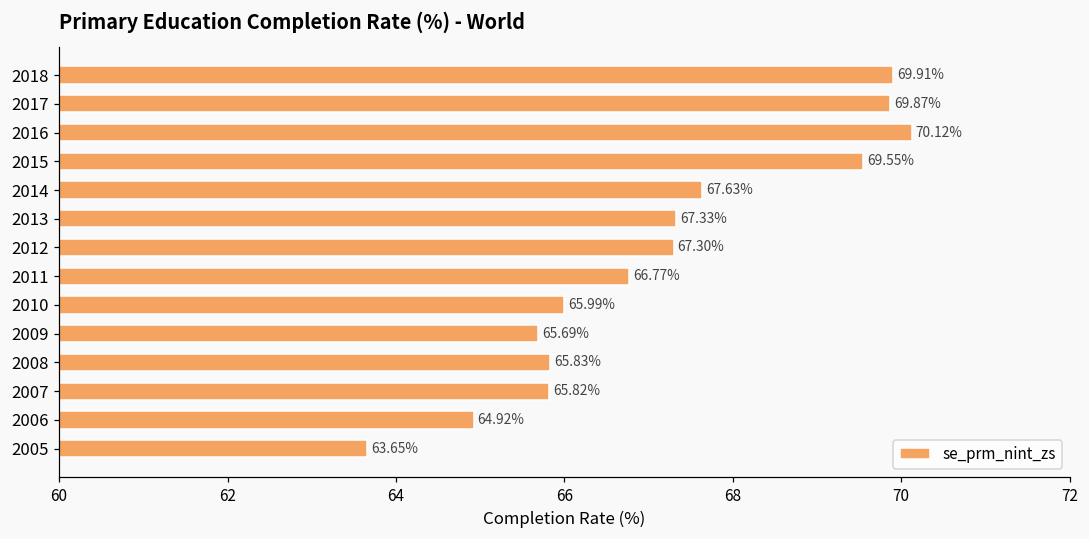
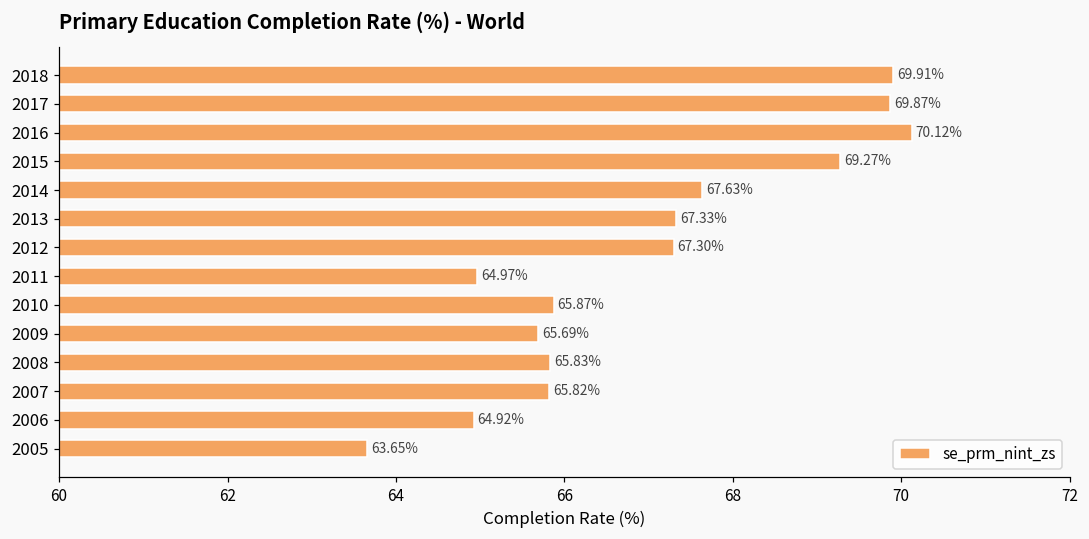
2015: 69.55% -> 69.27%
2011: 66.77% -> 64.97%
2010: 65.99% -> 65.87%
